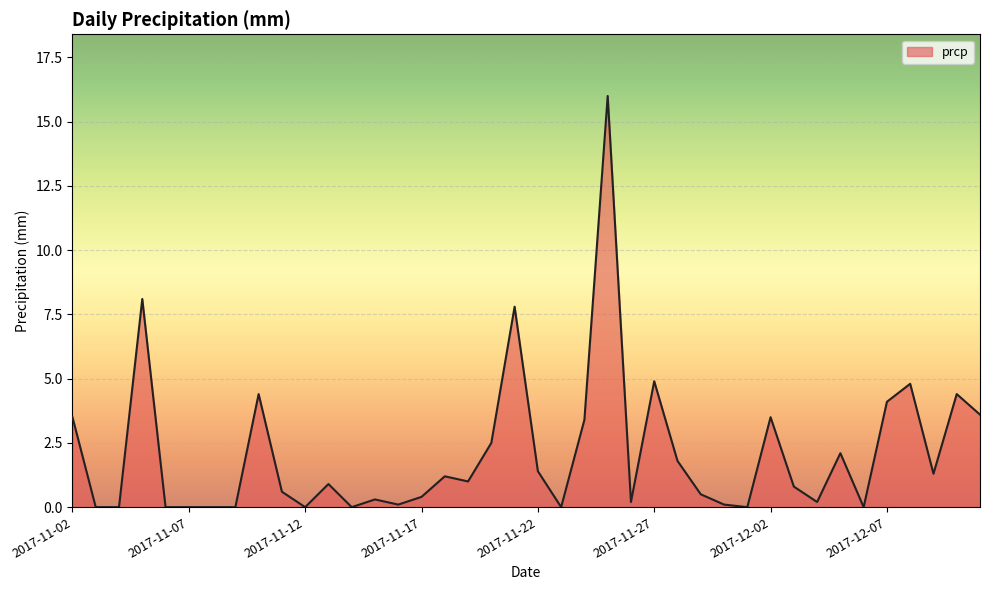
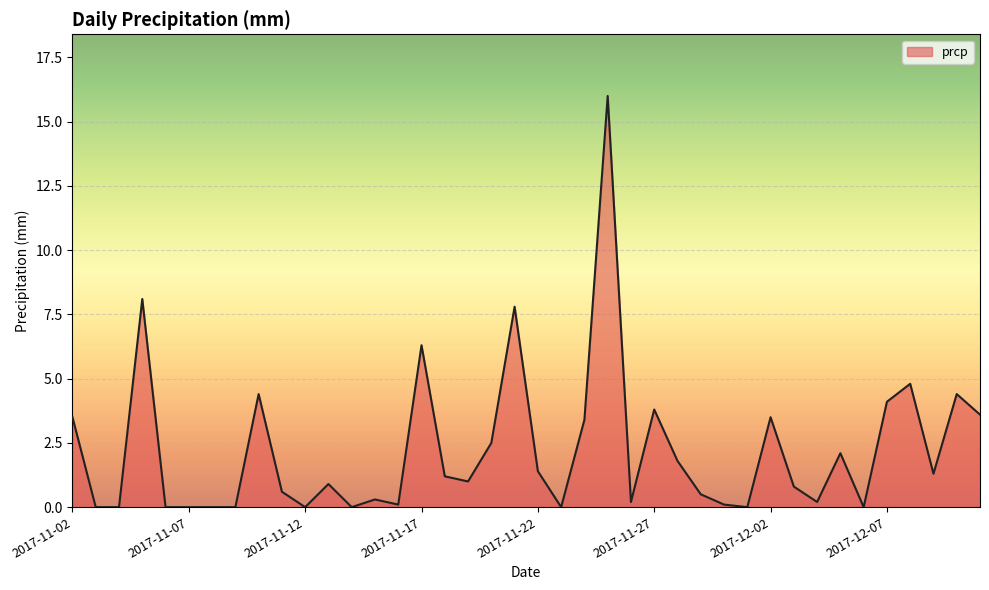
2017-11-17: 0.4 -> 6.3
2017-11-27: 4.9 -> 3.8
